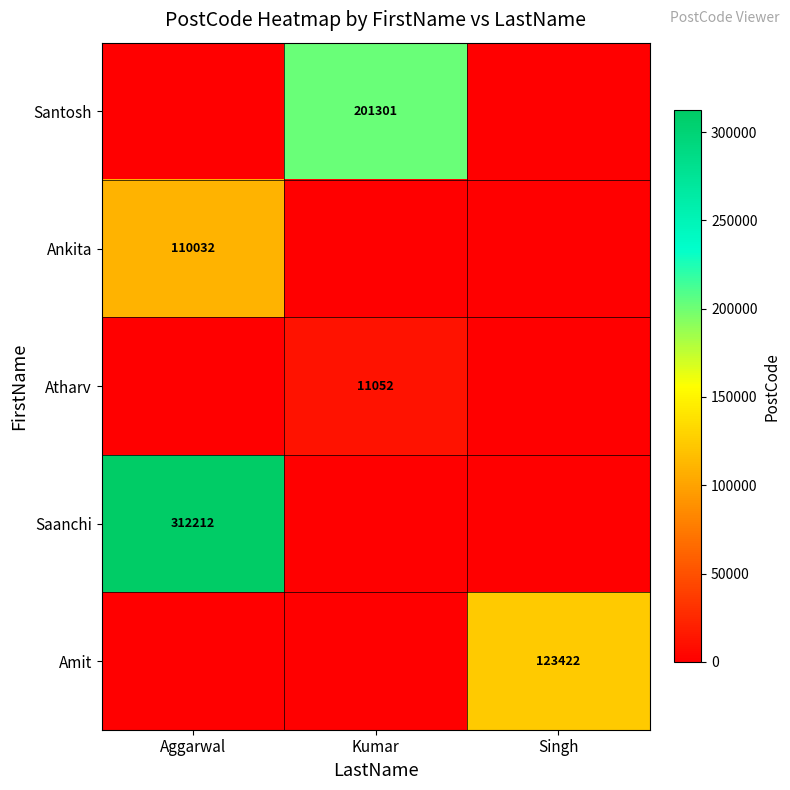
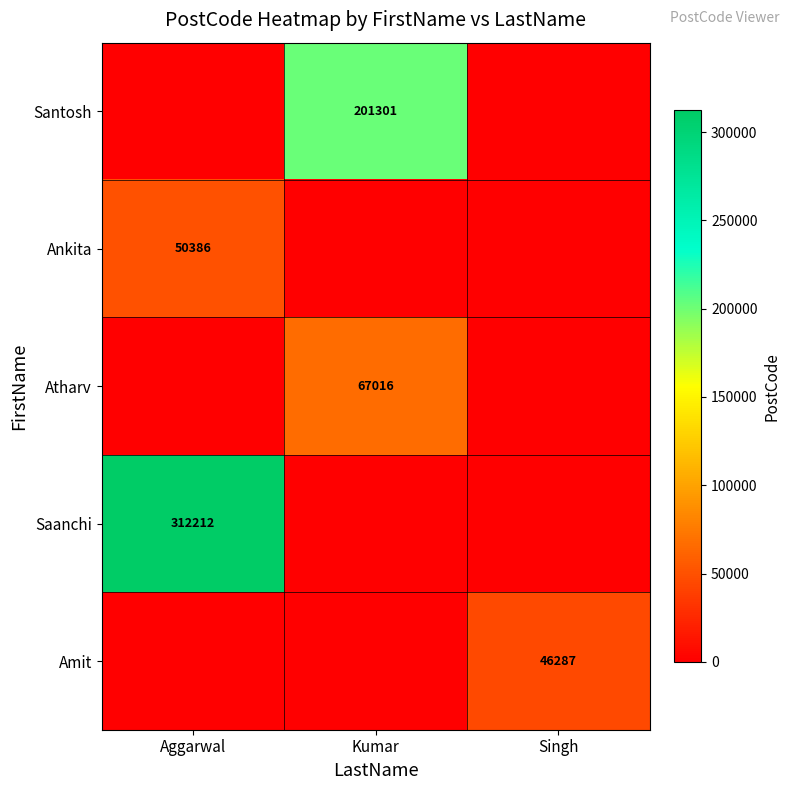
Ankita, Aggarwal: 110032 -> 50386
Atharv, Kumar: 11052 -> 67016
Amit, Singh: 123422 -> 46287
